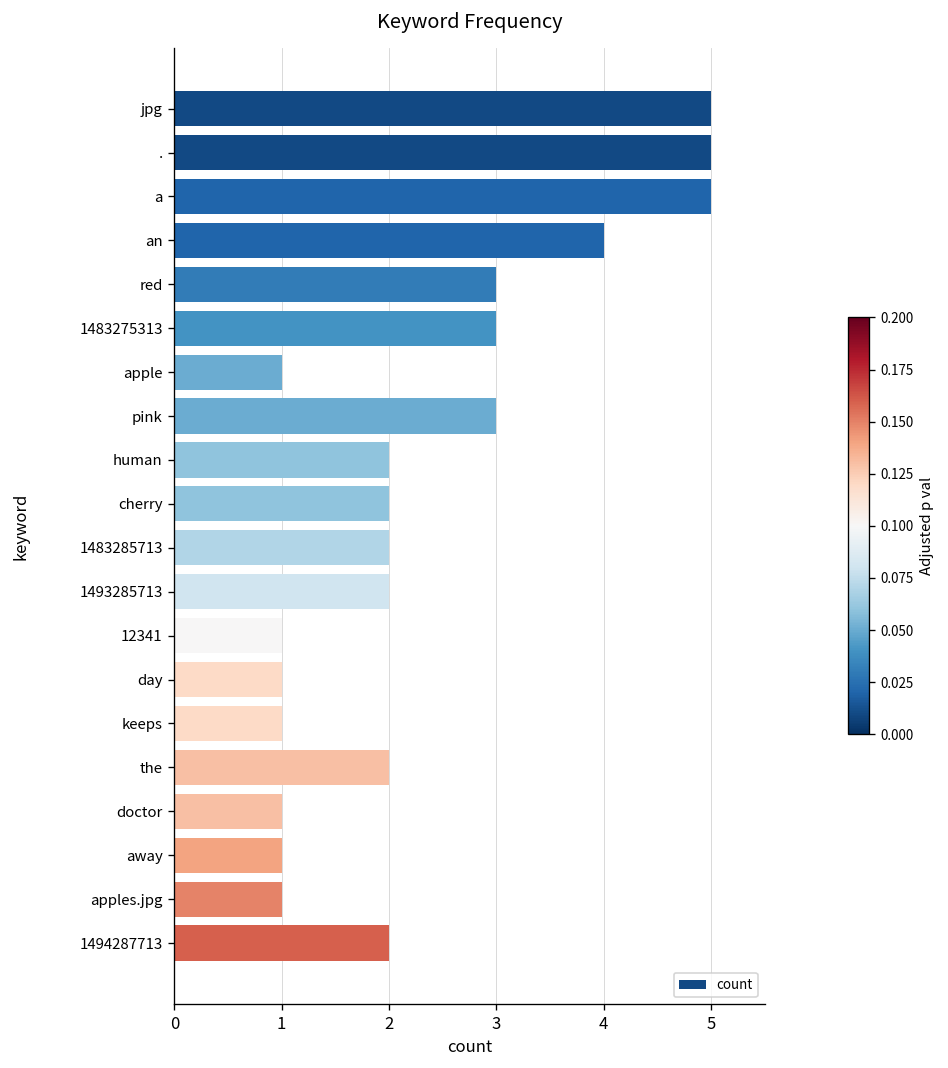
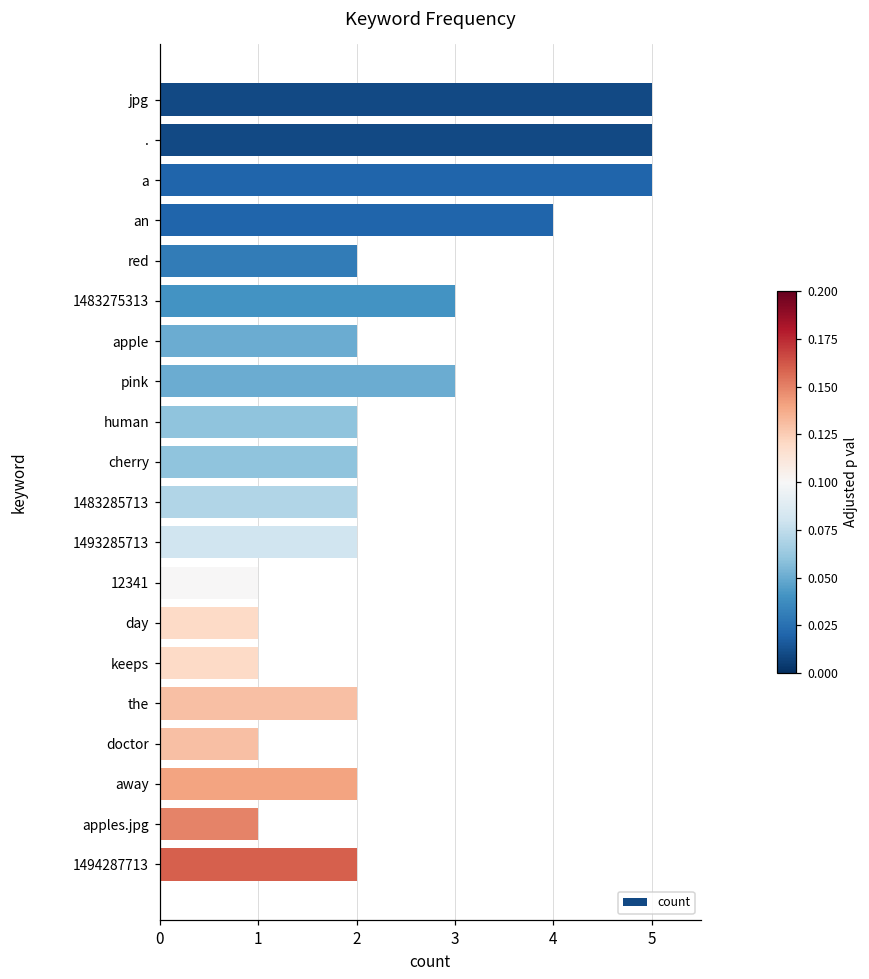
red: 3 -> 2
apple: 1 -> 2
away: 1 -> 2
